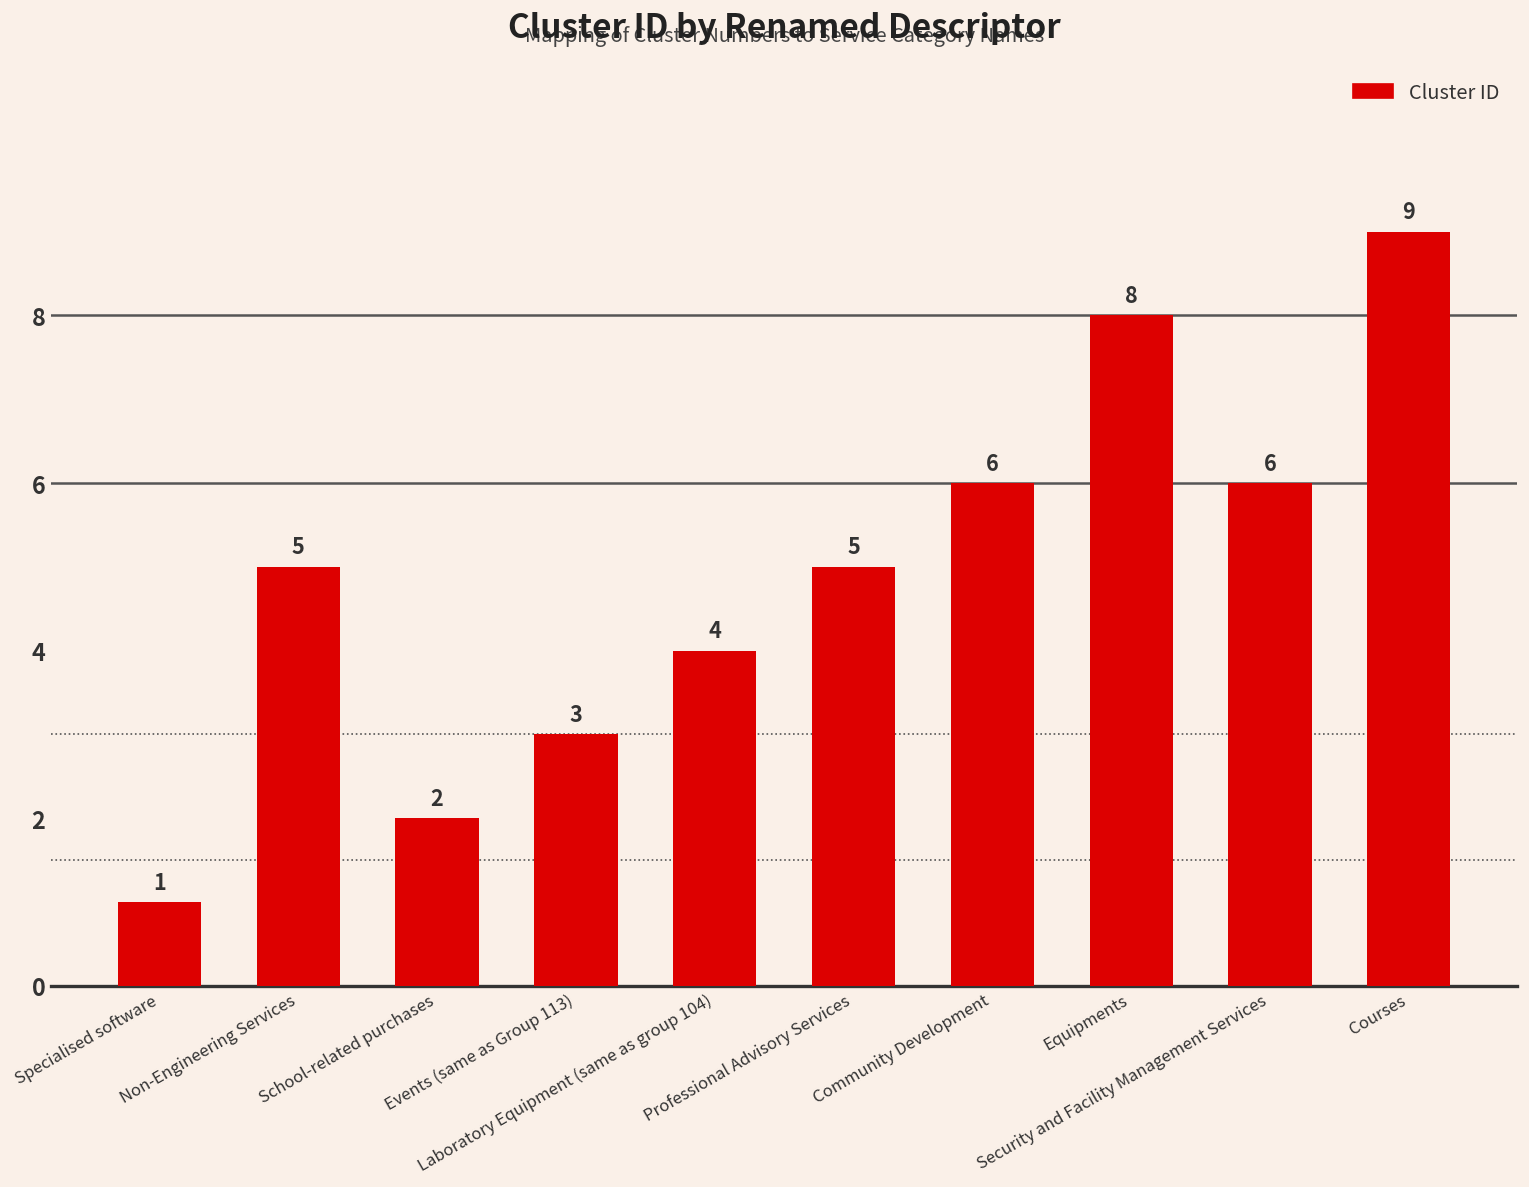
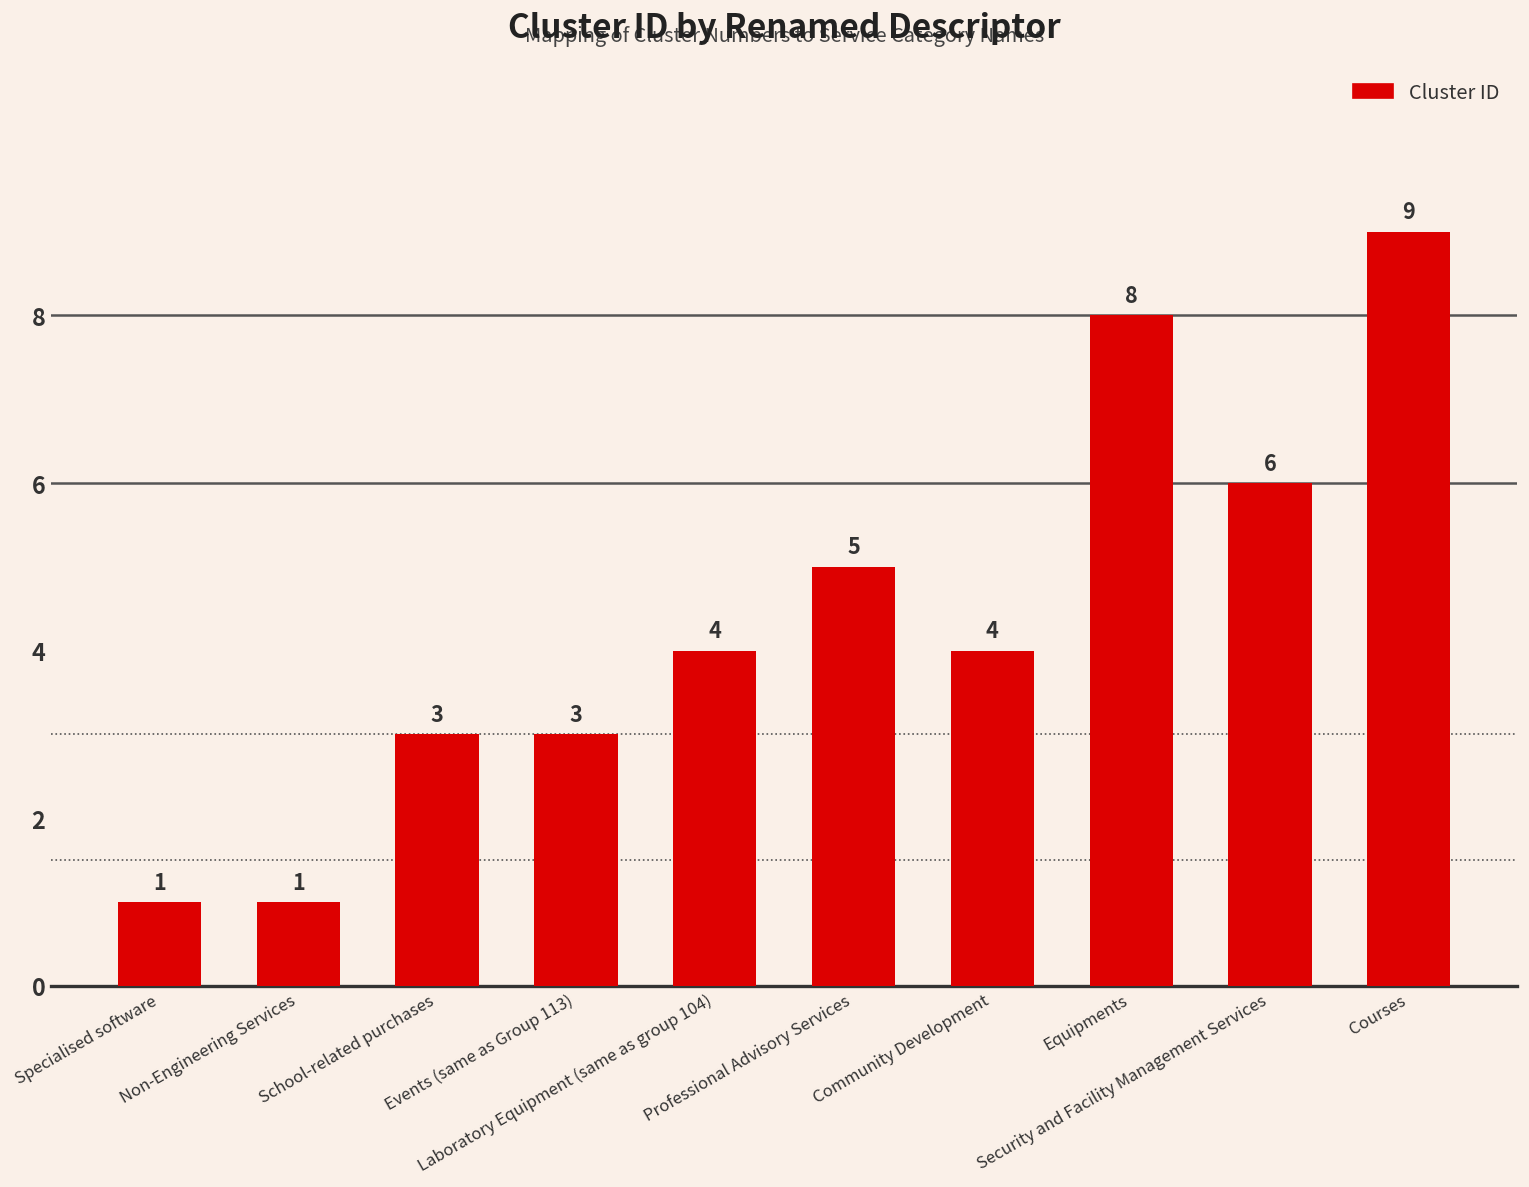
Non-Engineering Services: 5 -> 1
School-related purchases: 2 -> 3
Community Development: 6 -> 4
